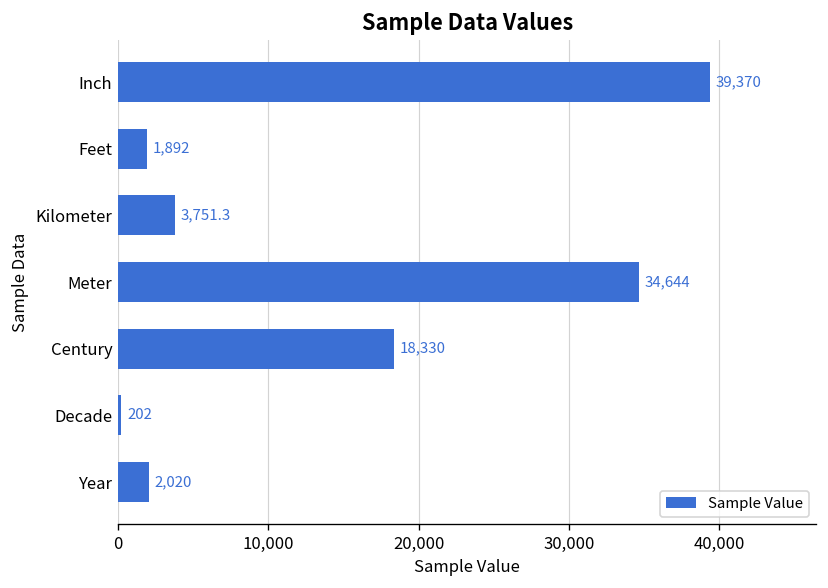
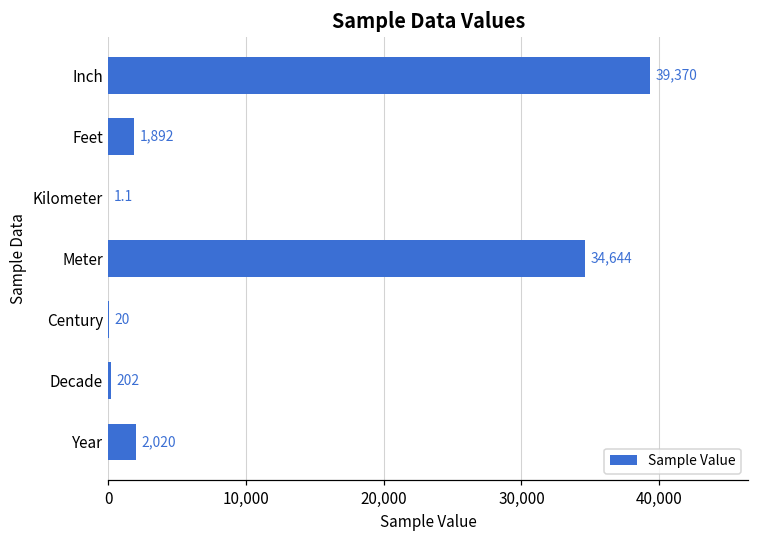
Kilometer: 3,751.3 -> 1.1
Century: 18,330 -> 20
